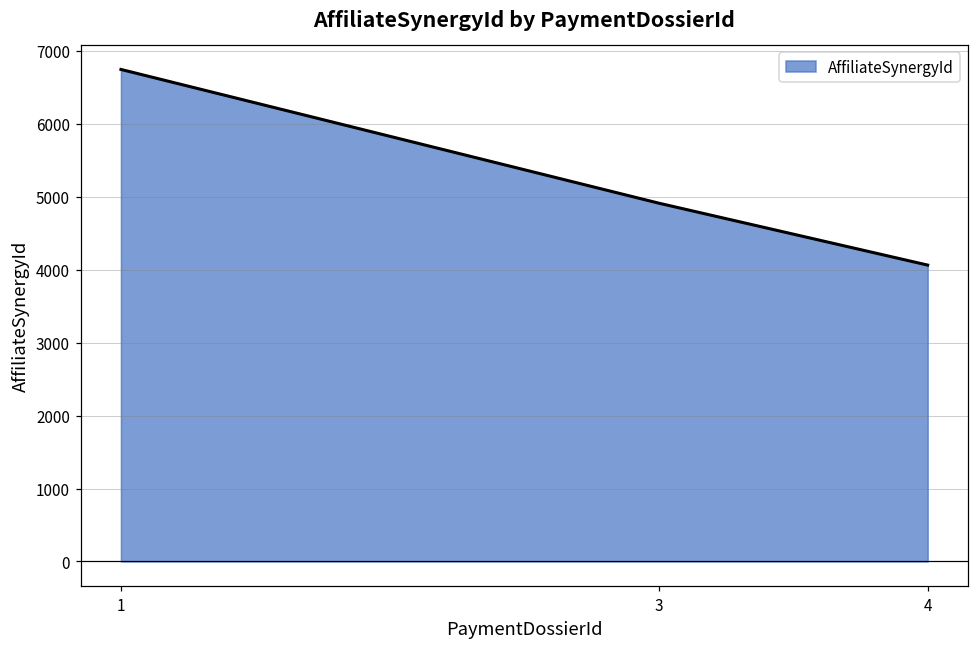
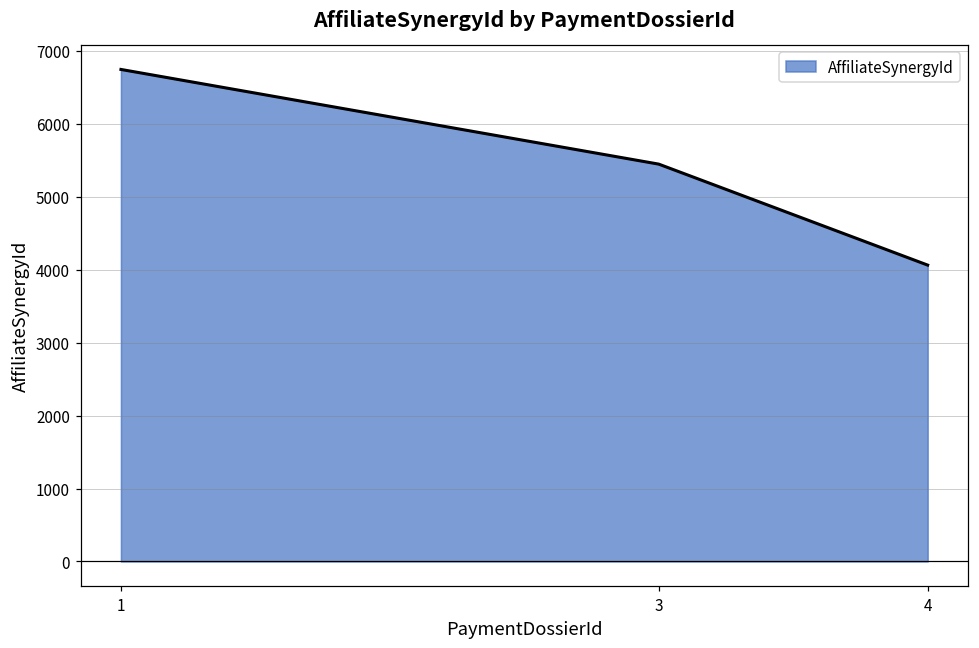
3: 4900 -> 5400
